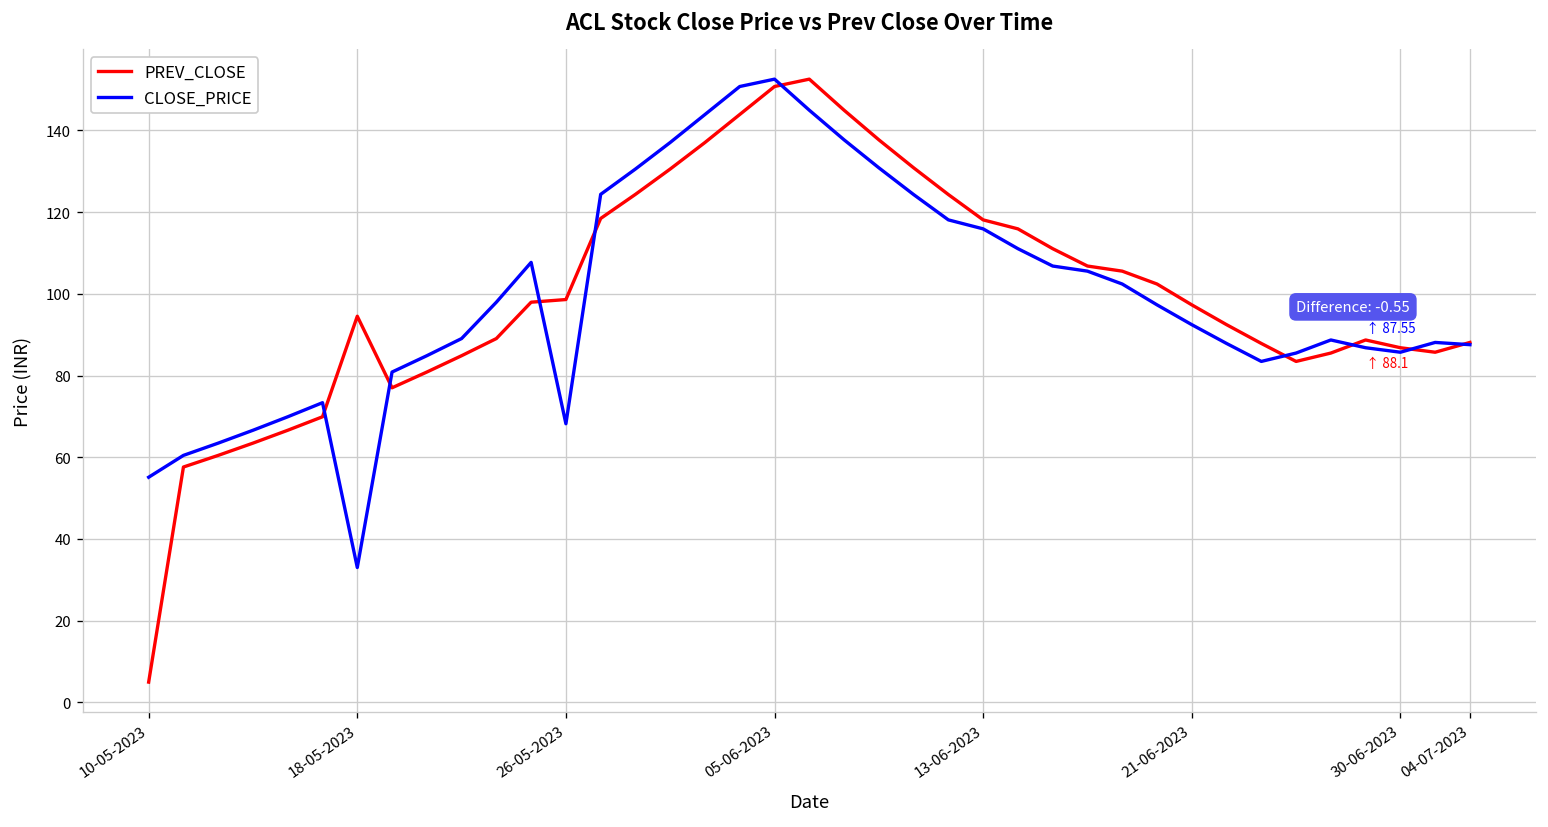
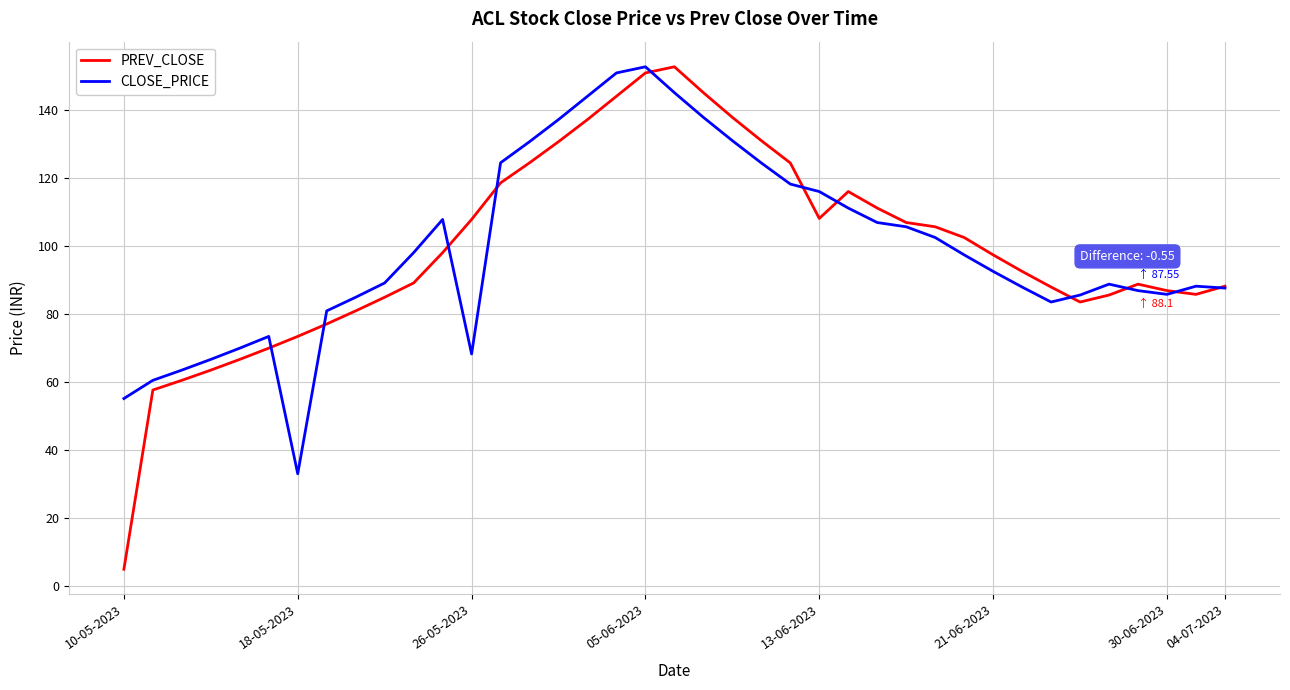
PREV_CLOSE, 18-05-2023: 95 -> 73
PREV_CLOSE, 26-05-2023: 99 -> 108
PREV_CLOSE, 13-06-2023: 118 -> 108
